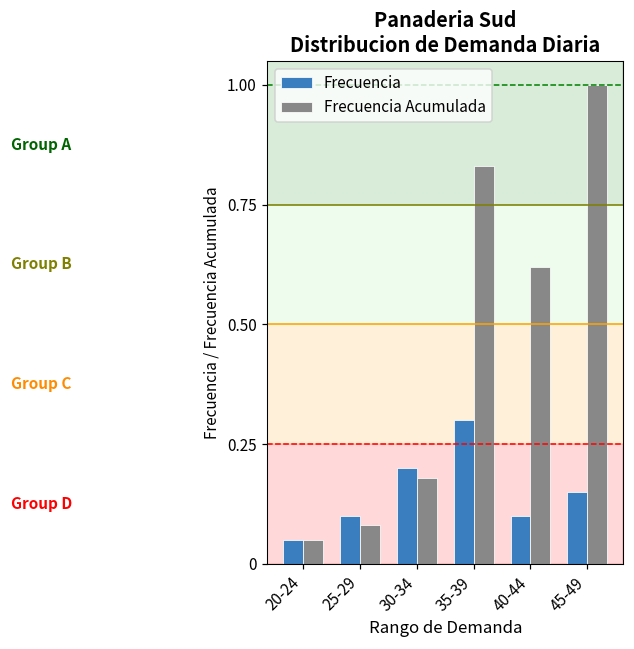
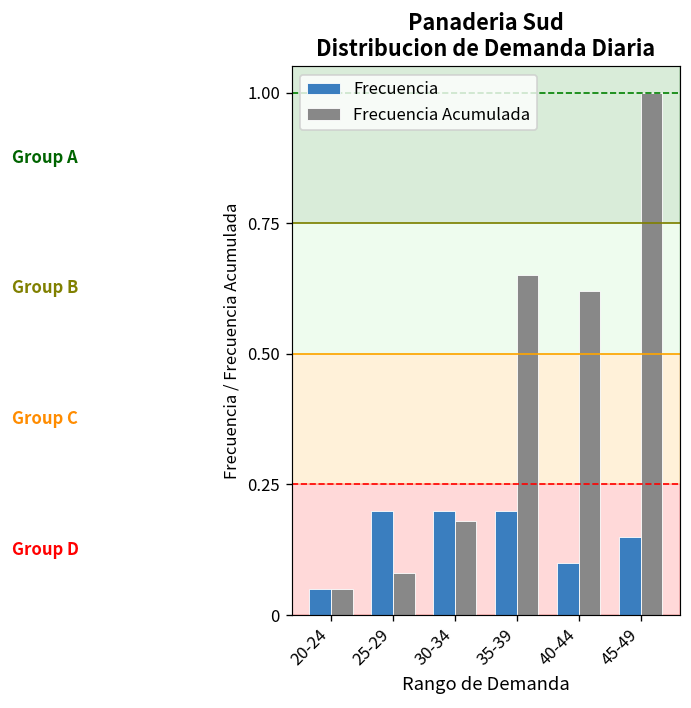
Frecuencia, 25-29: 0.1 -> 0.2
Frecuencia, 35-39: 0.3 -> 0.2
Frecuencia Acumulada, 35-39: 0.83 -> 0.65
